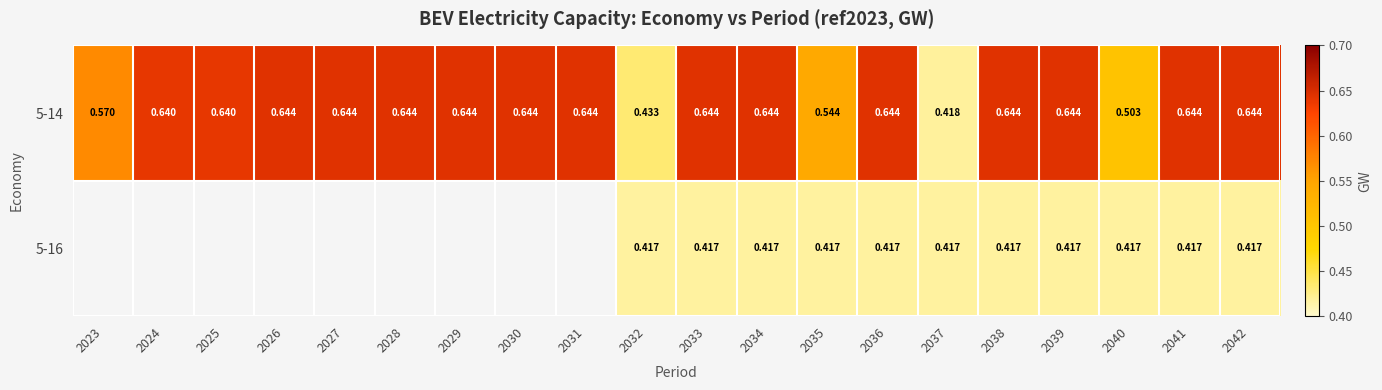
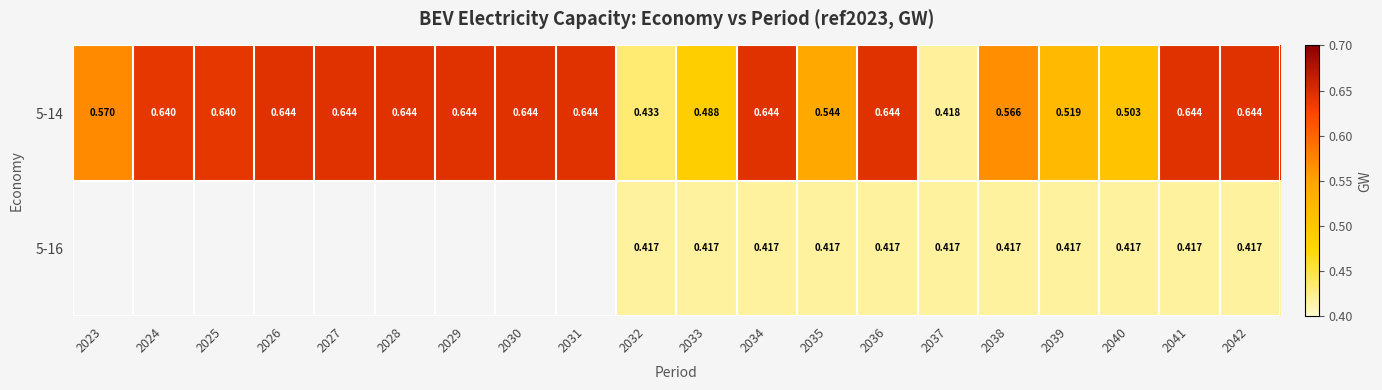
5-14, 2033: 0.644 -> 0.488
5-14, 2038: 0.644 -> 0.566
5-14, 2039: 0.644 -> 0.519
